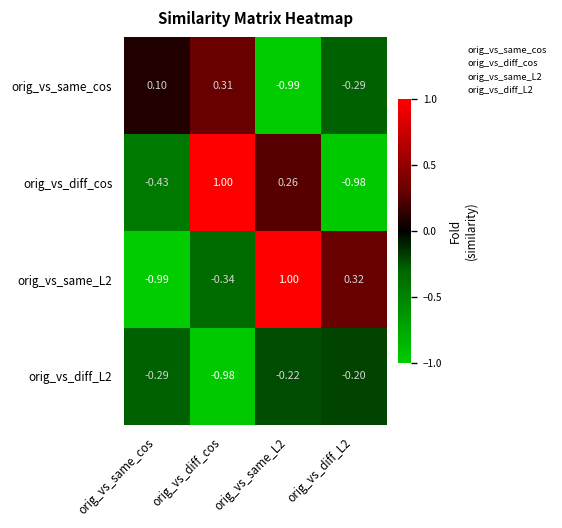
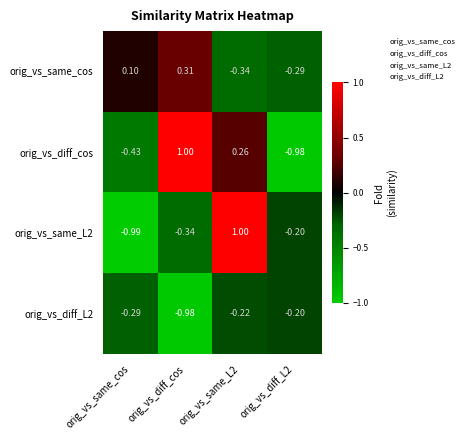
orig_vs_same_cos, orig_vs_same_L2: -0.99 -> -0.34
orig_vs_same_L2, orig_vs_diff_L2: 0.32 -> -0.20
